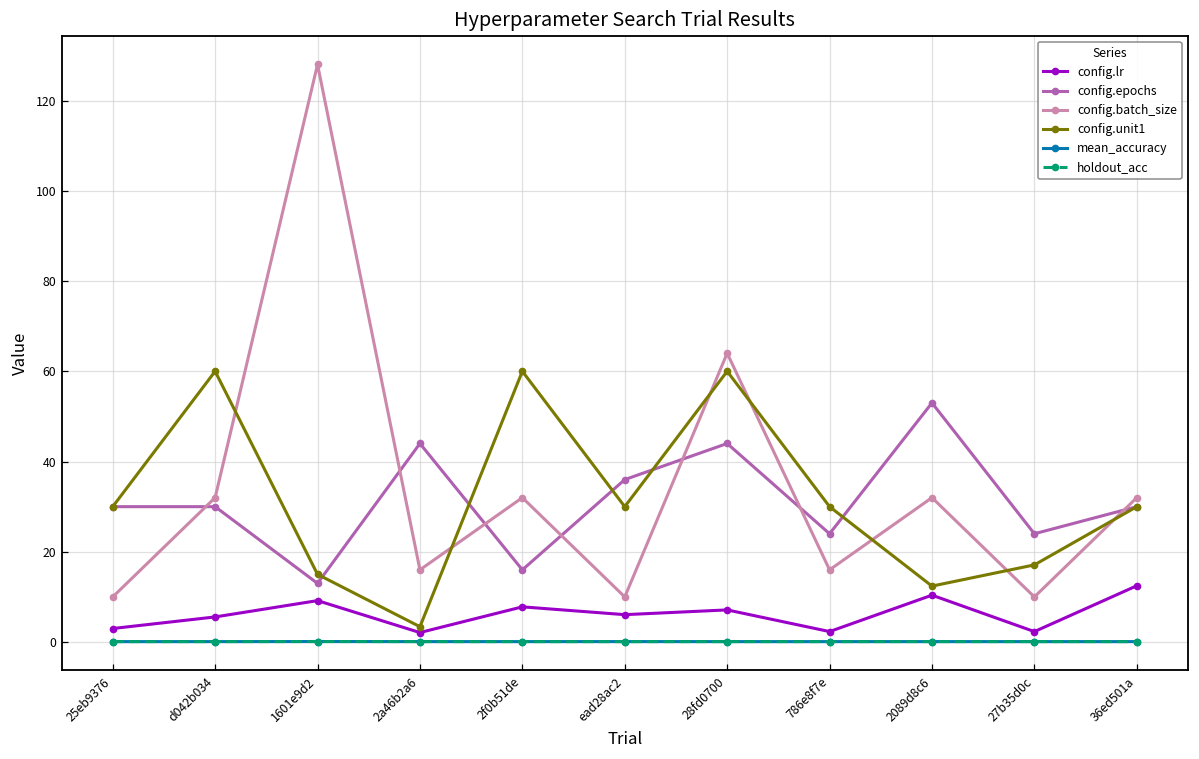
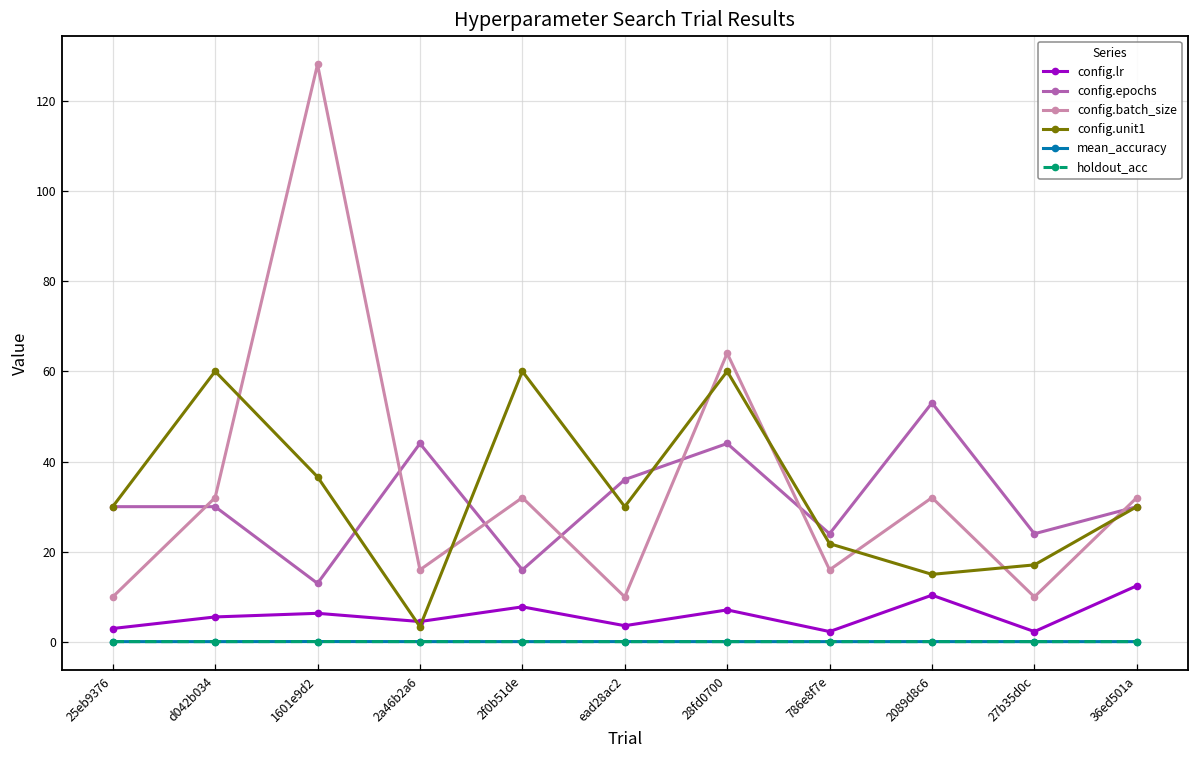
config.lr, 1601e9d2: 9 -> 6
config.unit1, 1601e9d2: 15 -> 37
config.lr, 2a46b2a6: 2 -> 5
config.lr, ead28ac2: 6 -> 4
config.unit1, 786e8f7e: 30 -> 22
config.unit1, 2089d8c6: 12 -> 15
